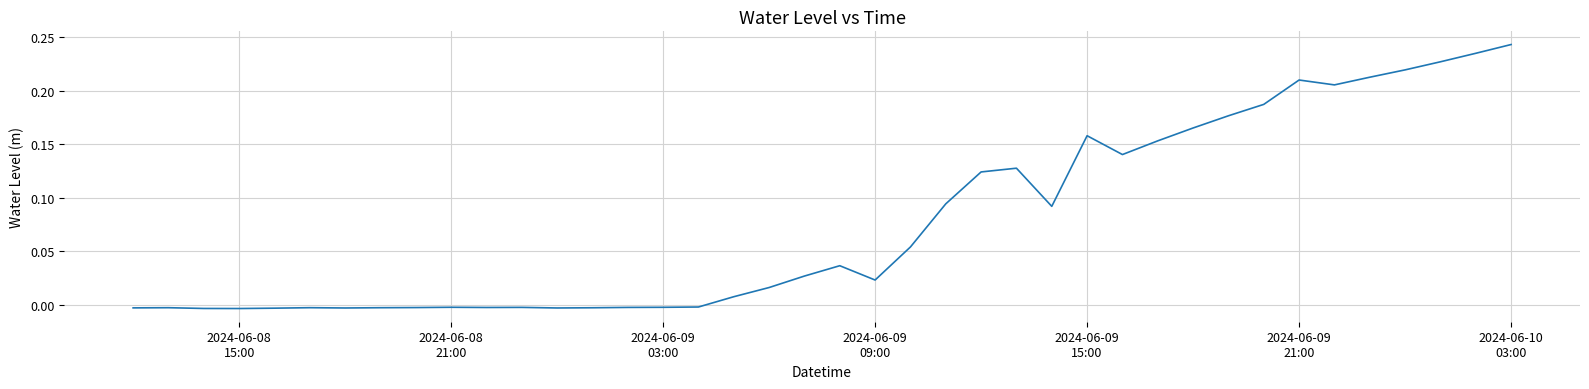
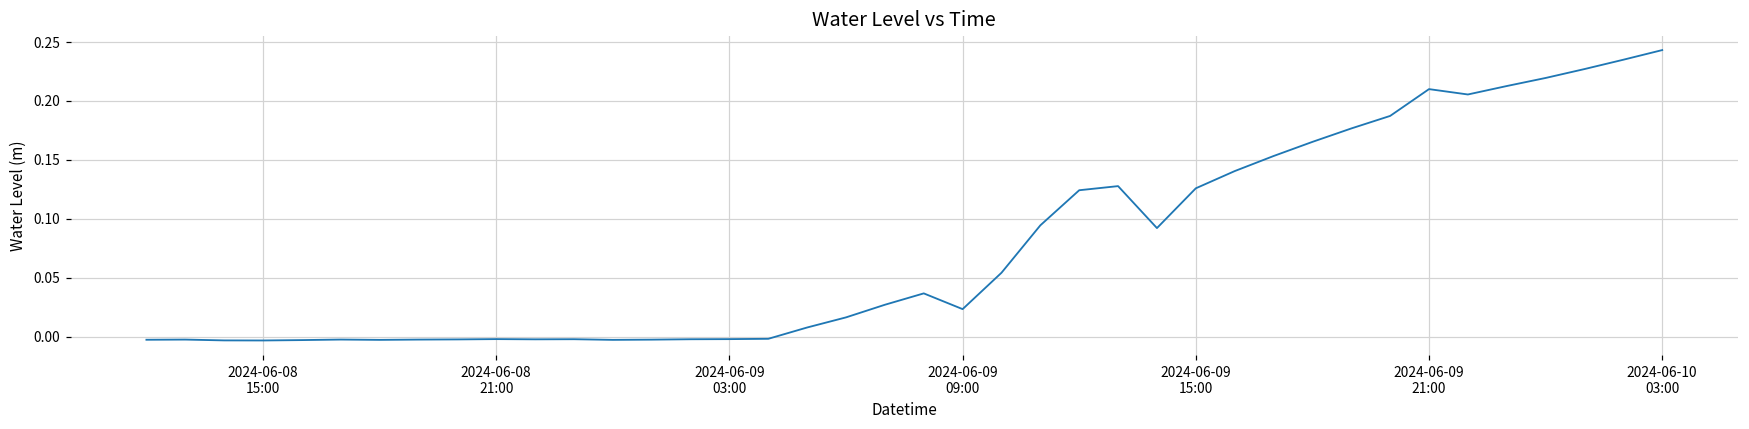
2024-06-09 15:00: 0.158 -> 0.126
